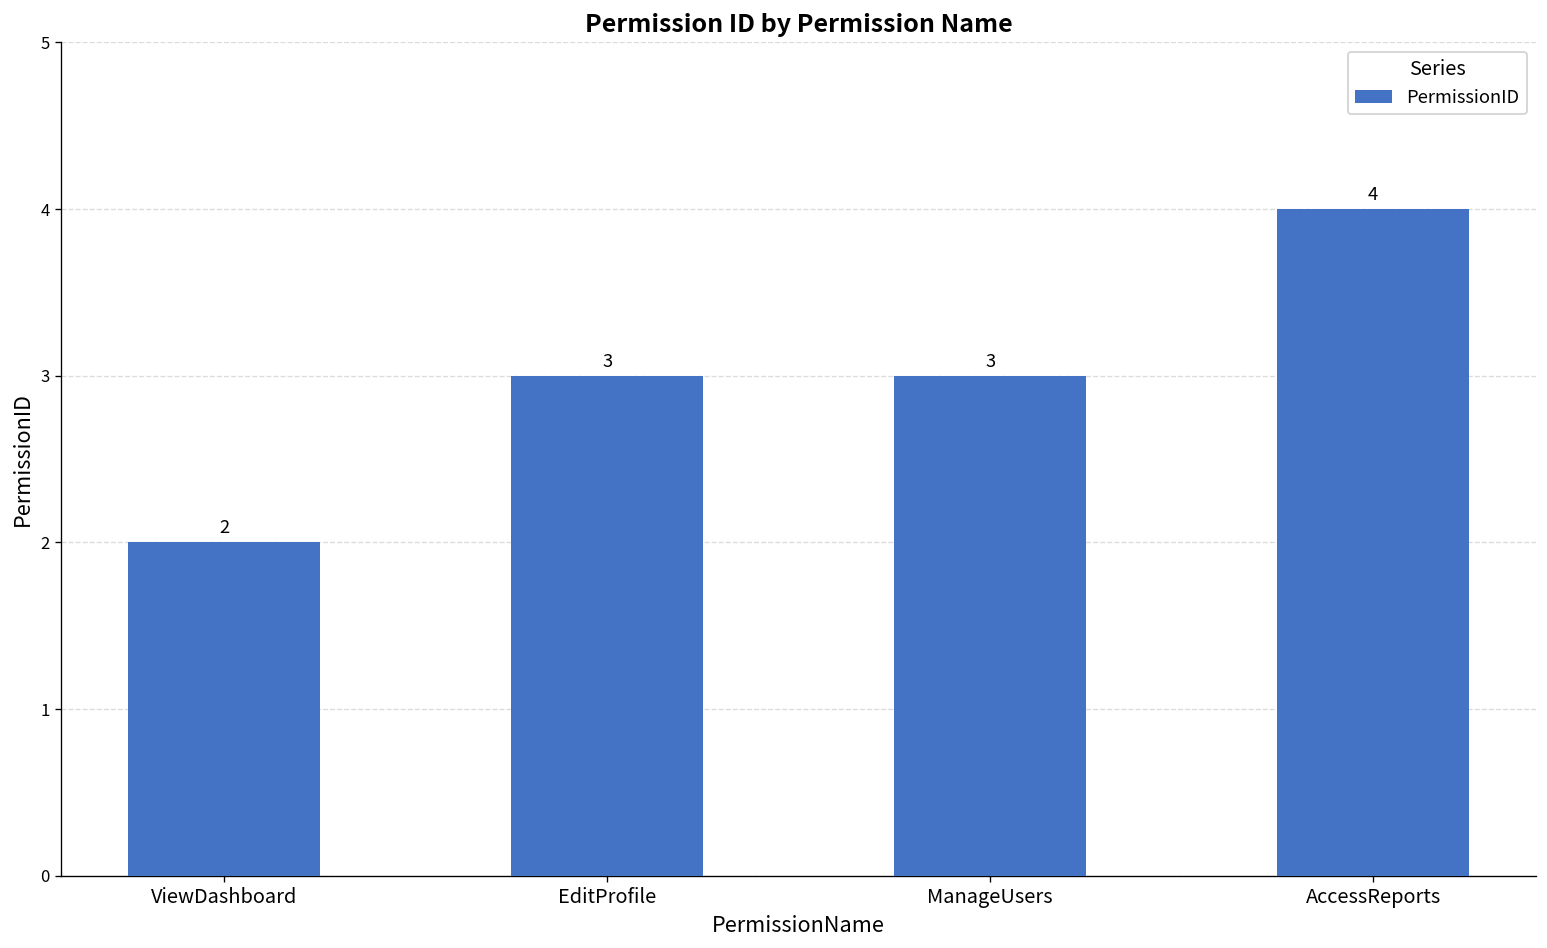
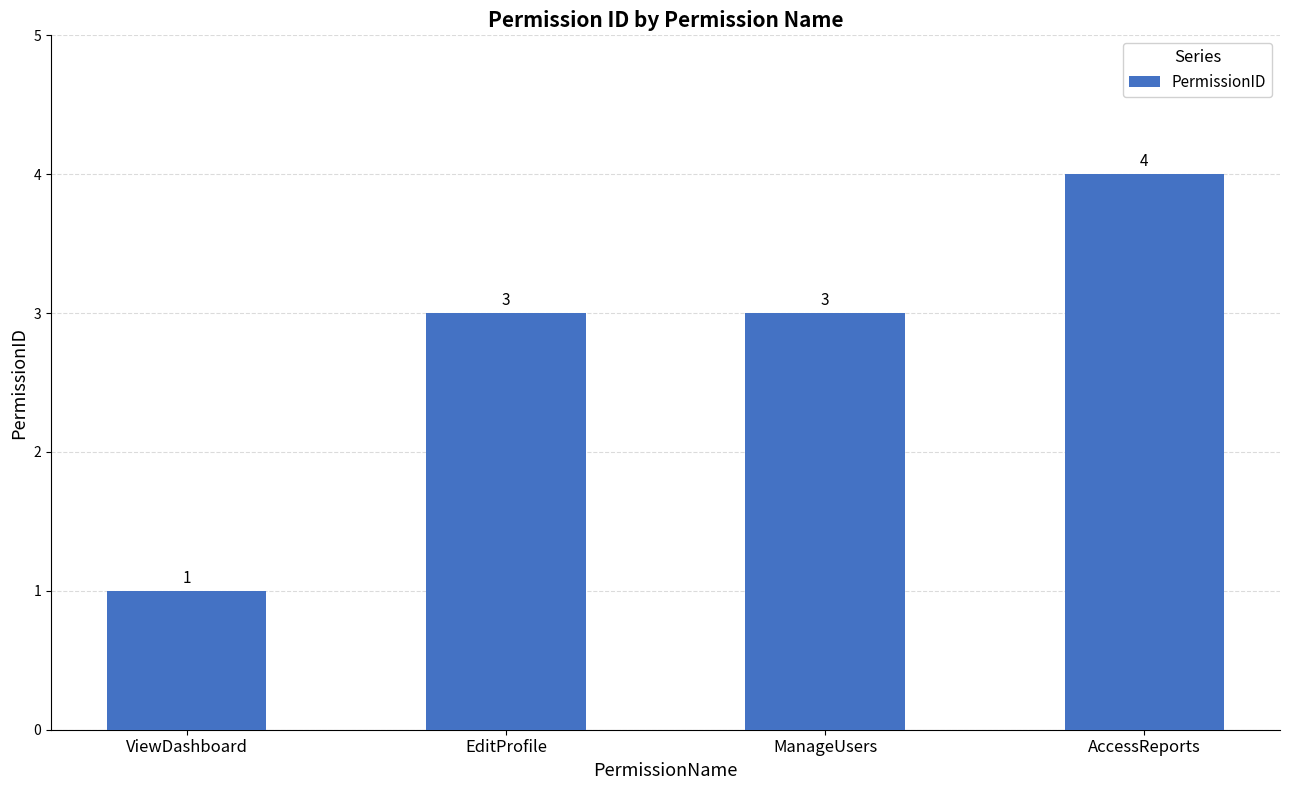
ViewDashboard: 2 -> 1
